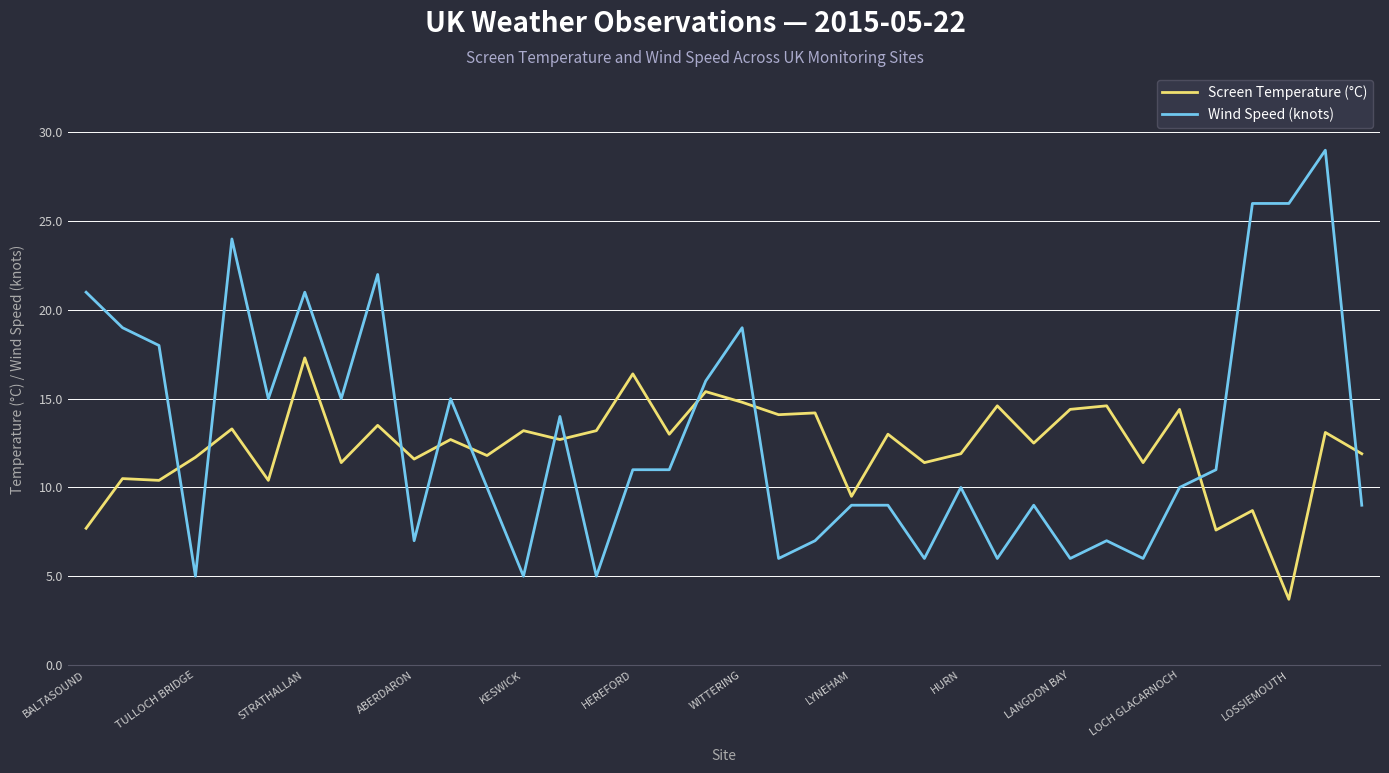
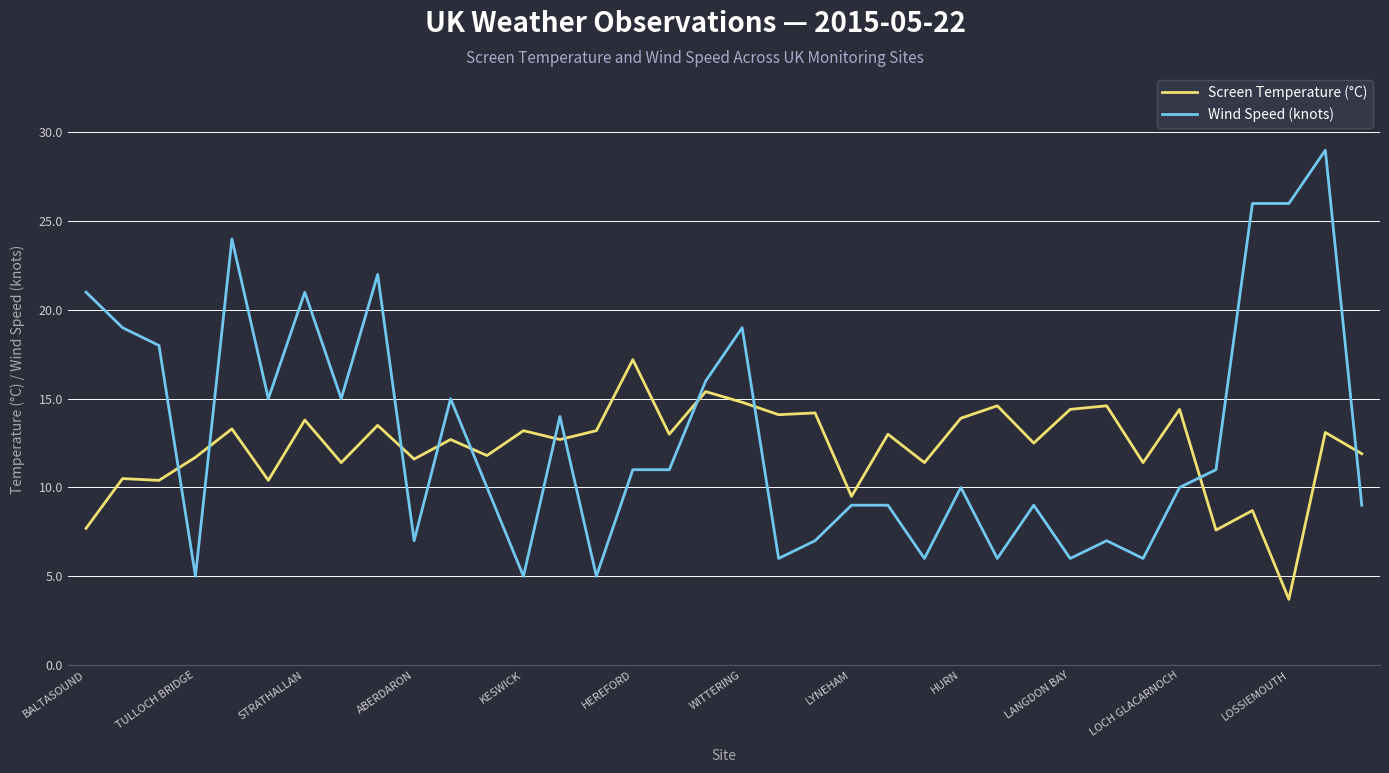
Screen Temperature (°C), STRATHALLAN: 17.3 -> 13.8
Screen Temperature (°C), HEREFORD: 16.4 -> 17.2
Screen Temperature (°C), HURN: 11.9 -> 13.9
